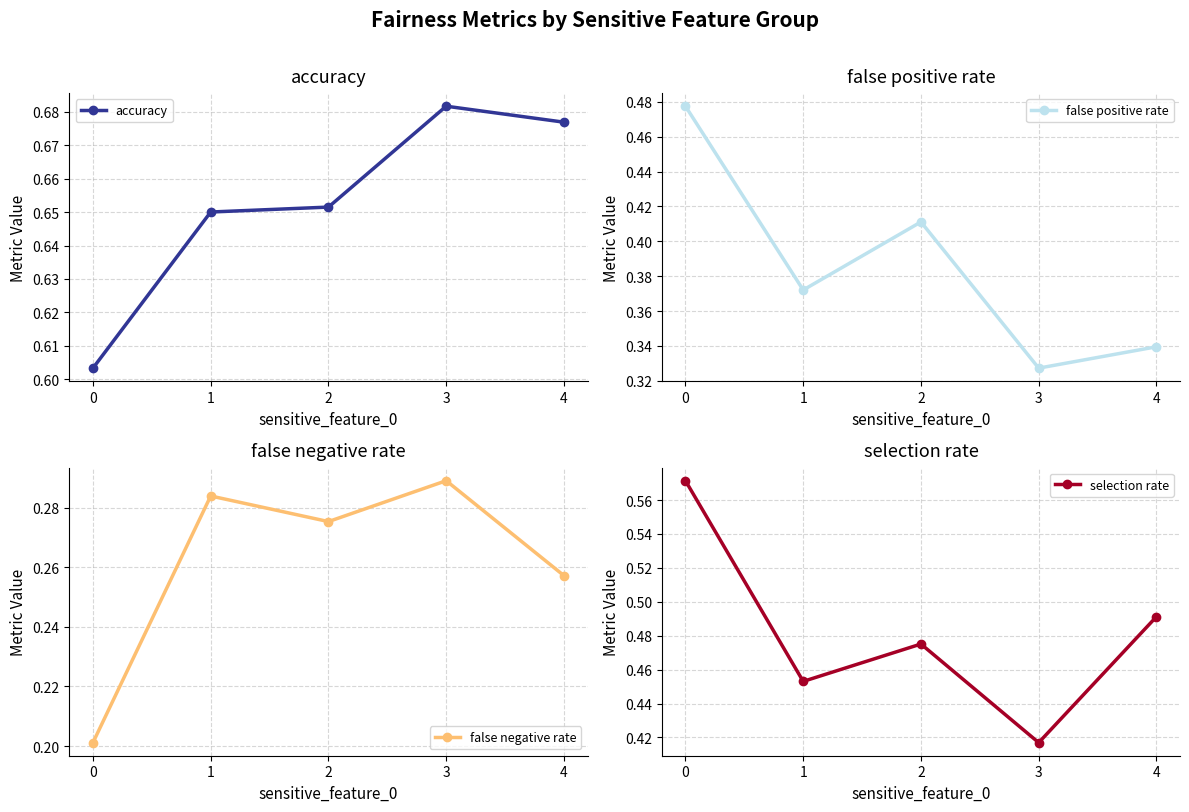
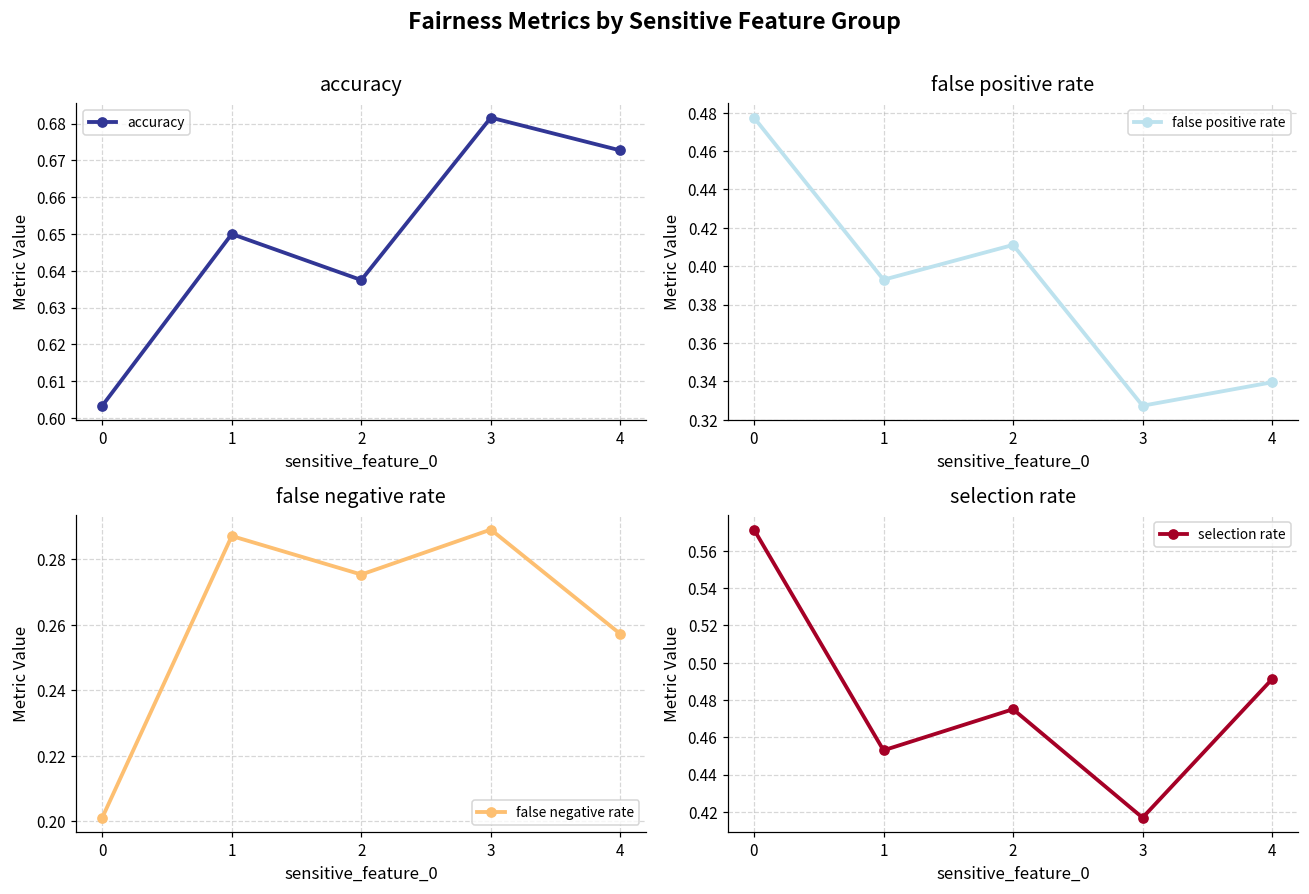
accuracy, 2: 0.651 -> 0.638
accuracy, 4: 0.677 -> 0.673
false positive rate, 1: 0.372 -> 0.393
false negative rate, 1: 0.284 -> 0.287
